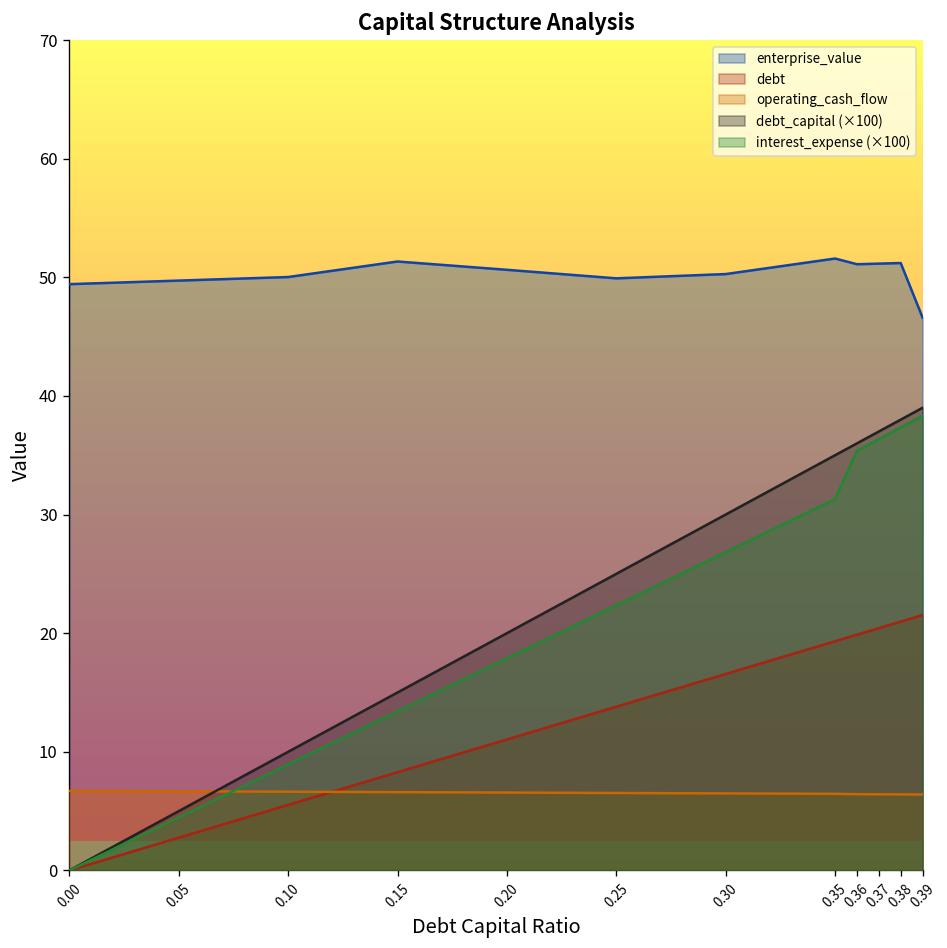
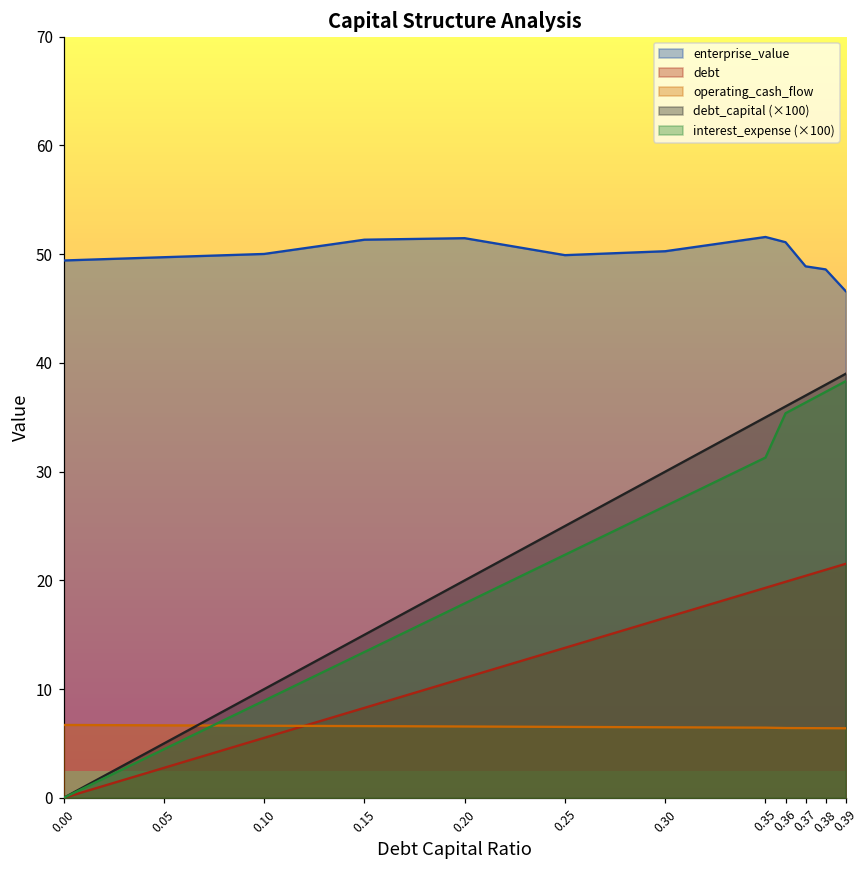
enterprise_value, 0.20: 50.6 -> 51.5
enterprise_value, 0.37: 51 -> 49
enterprise_value, 0.38: 51 -> 49
